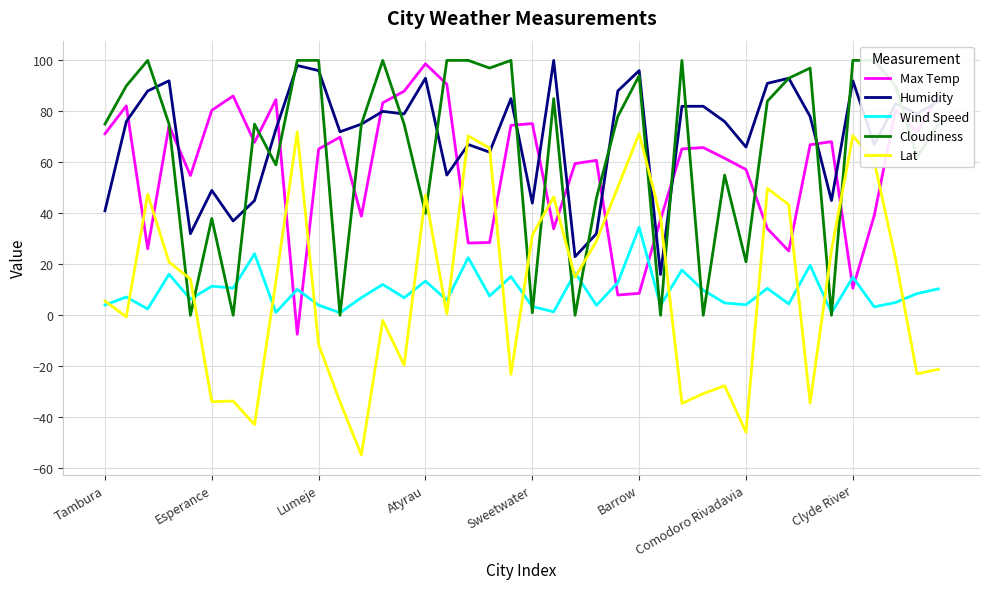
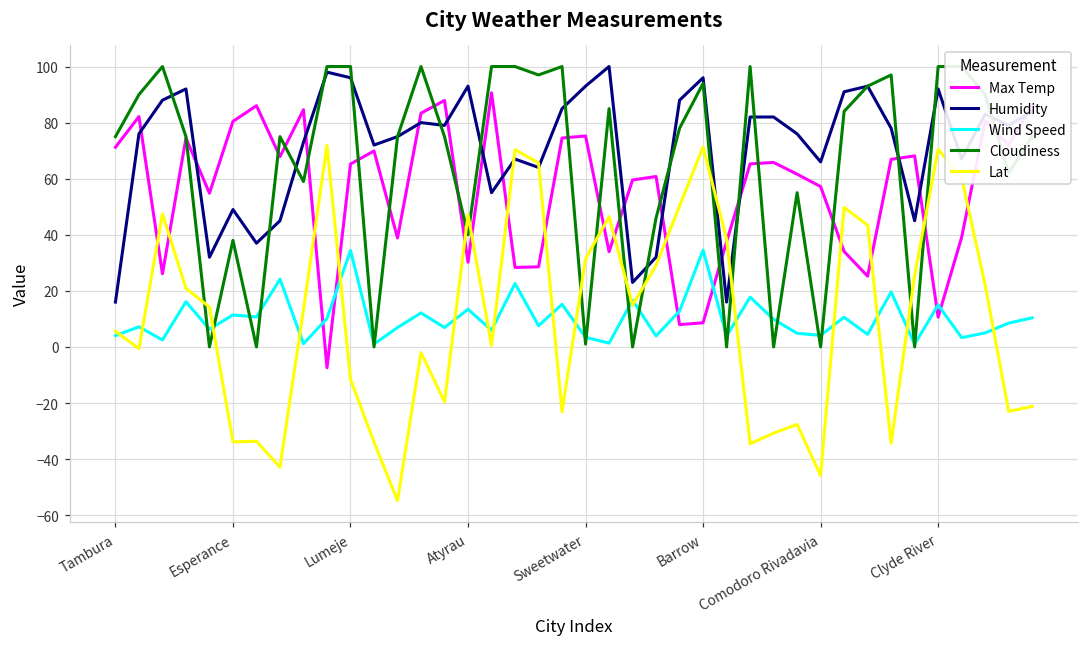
Humidity, Tambura: 41 -> 16
Wind Speed, Lumeje: 4 -> 34
Max Temp, Atyrau: 99 -> 30
Humidity, Sweetwater: 44 -> 93
Cloudiness, Comodoro Rivadavia: 21 -> 0
